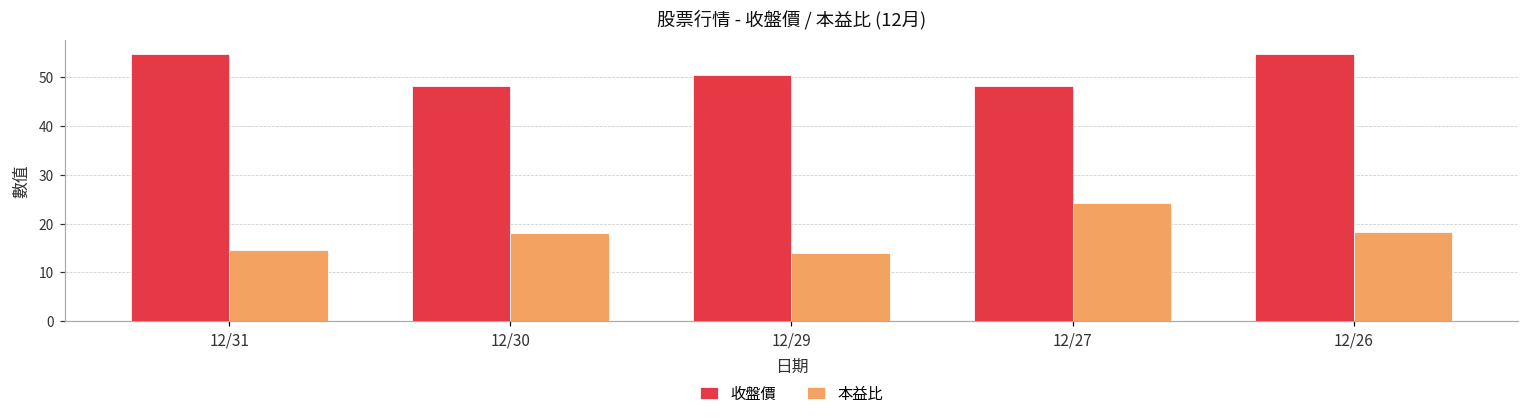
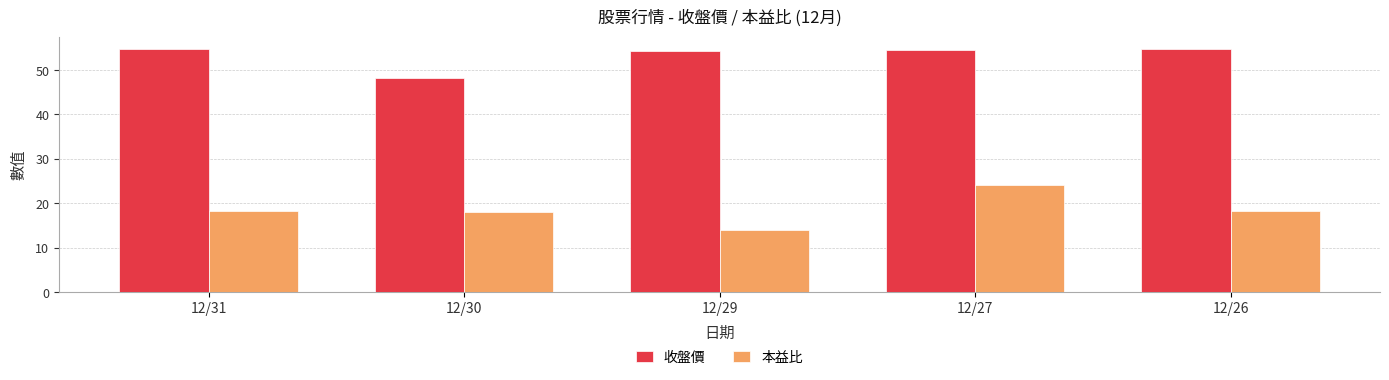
本益比, 12/31: 15 -> 18
收盤價, 12/29: 50 -> 54
收盤價, 12/27: 48 -> 55
